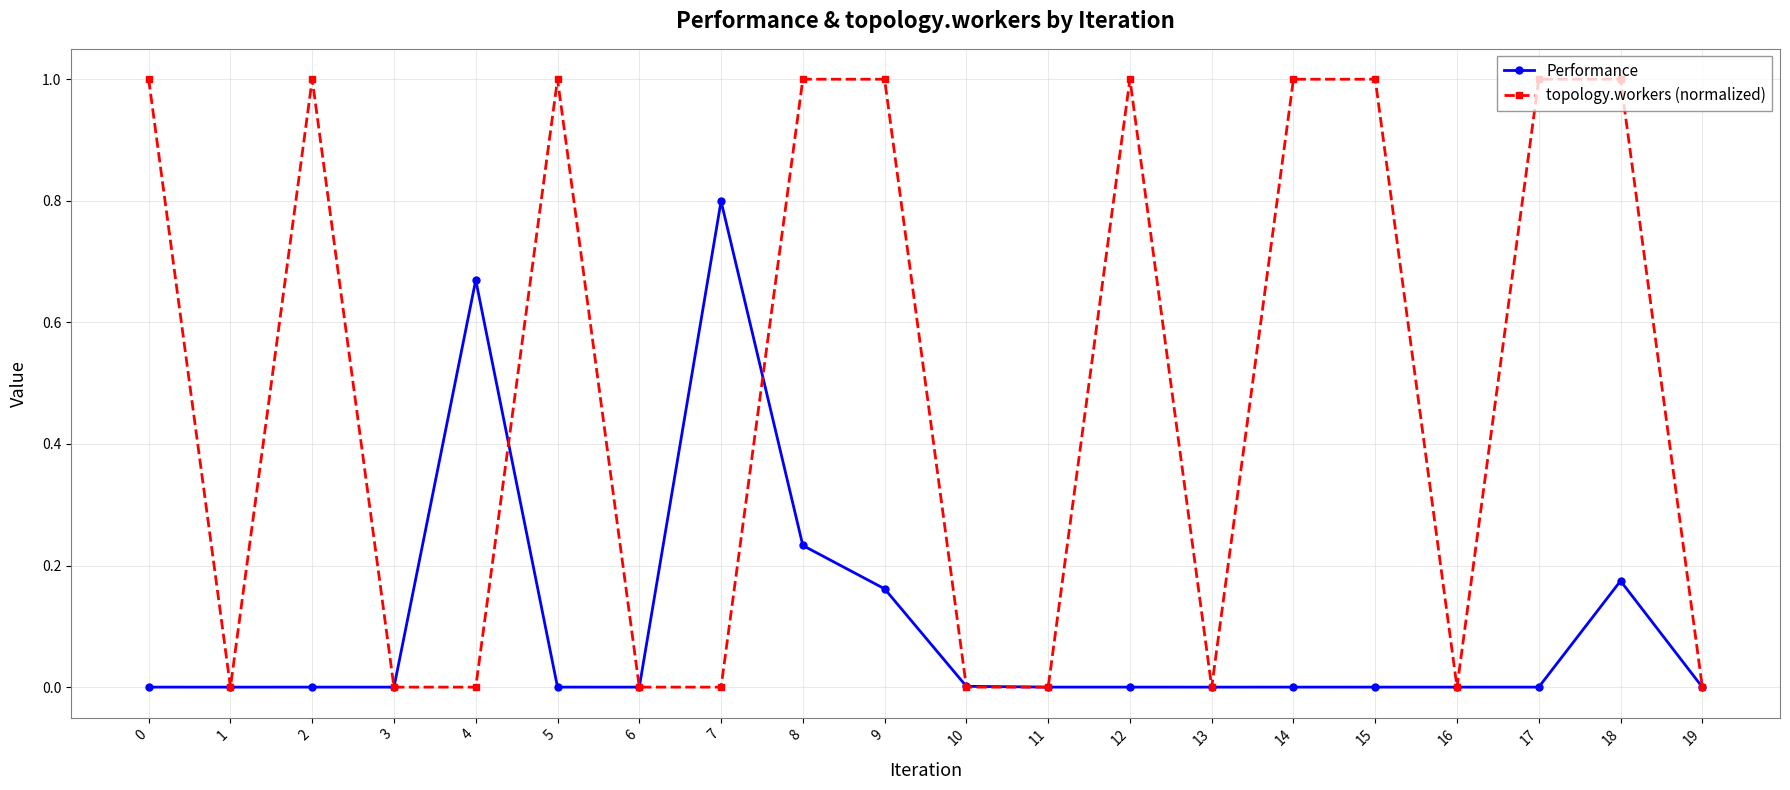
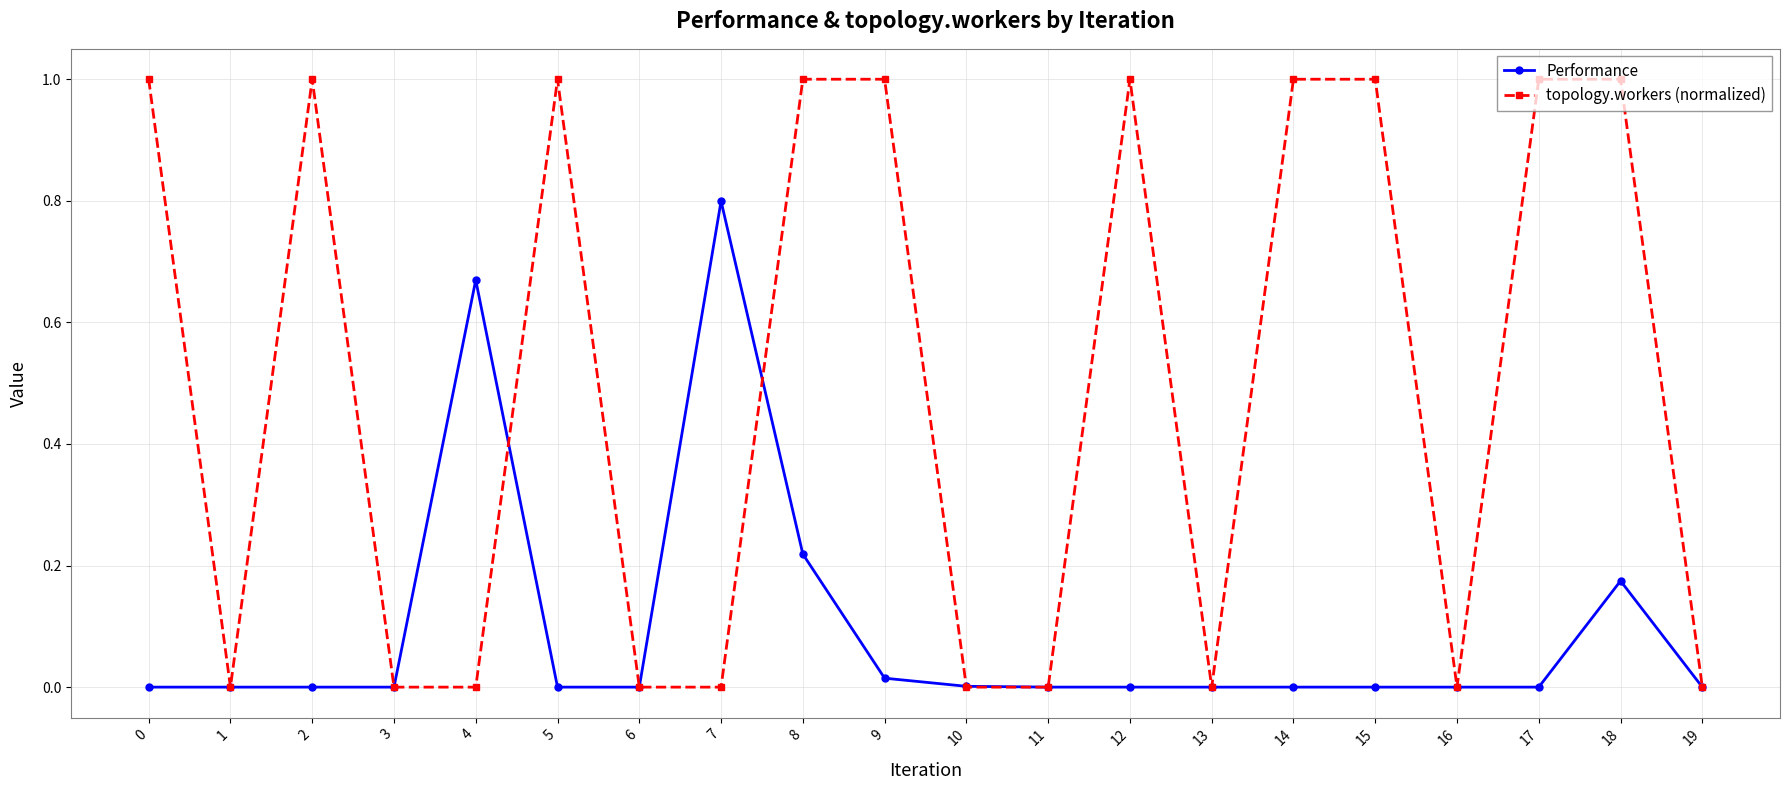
Performance, 8: 0.23 -> 0.22
Performance, 9: 0.16 -> 0.01
